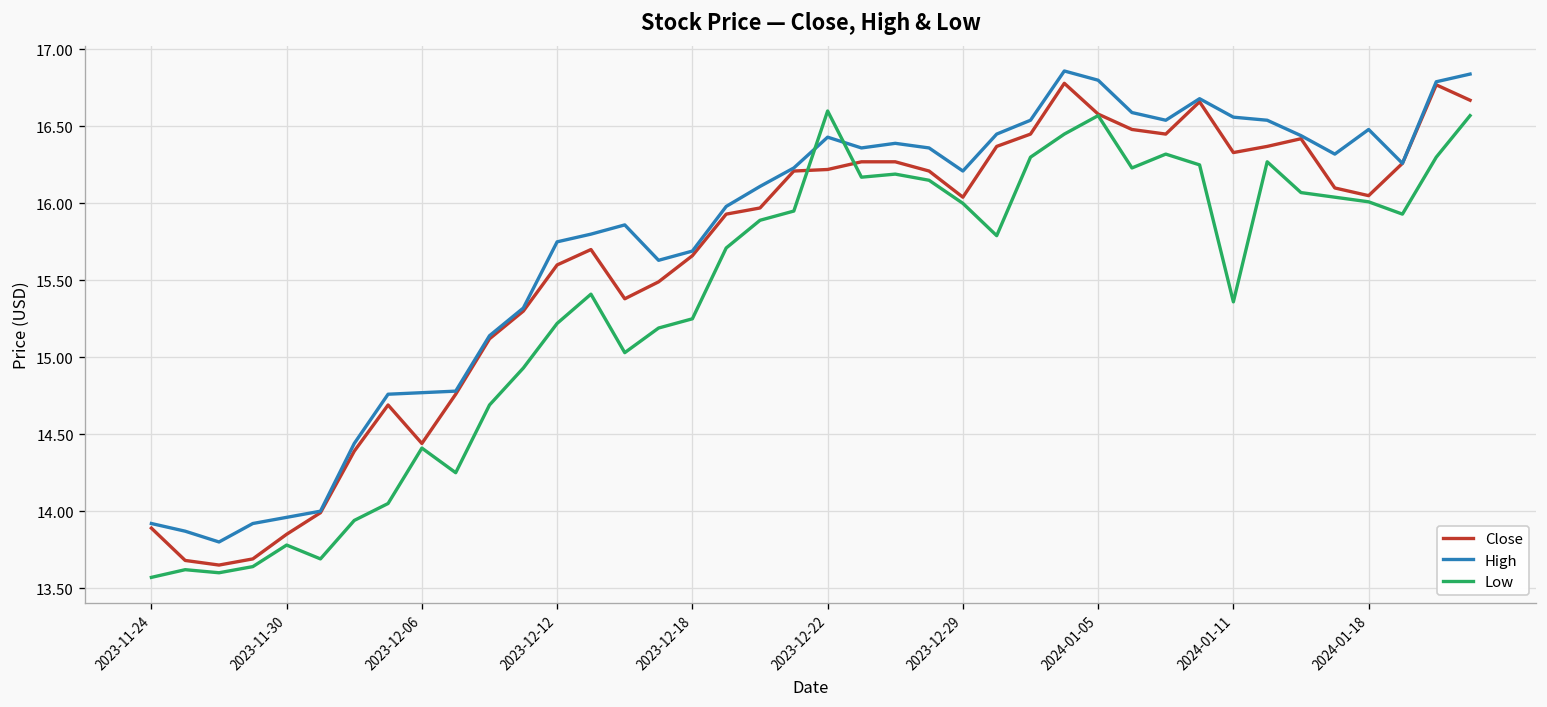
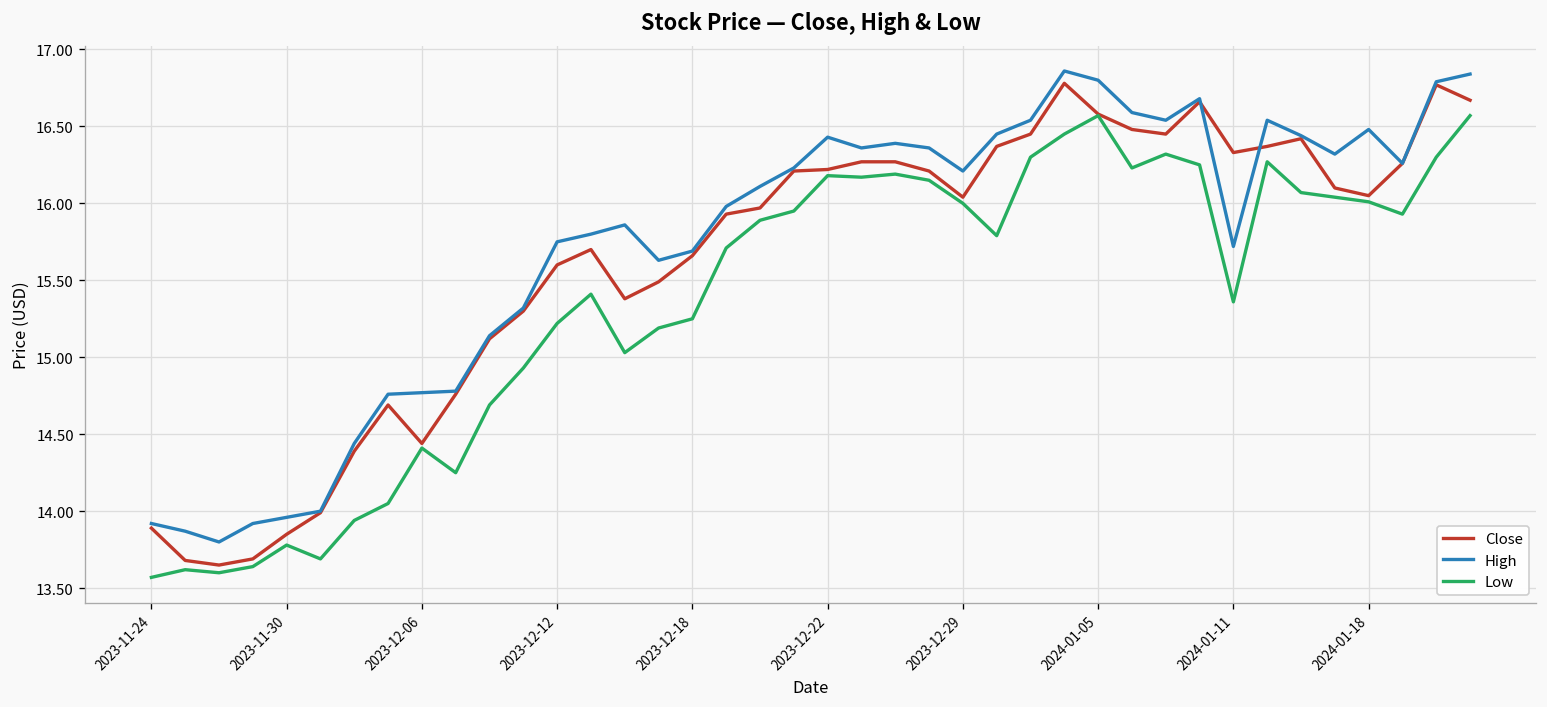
Low, 2023-12-22: 16.60 -> 16.18
High, 2024-01-11: 16.56 -> 15.72
